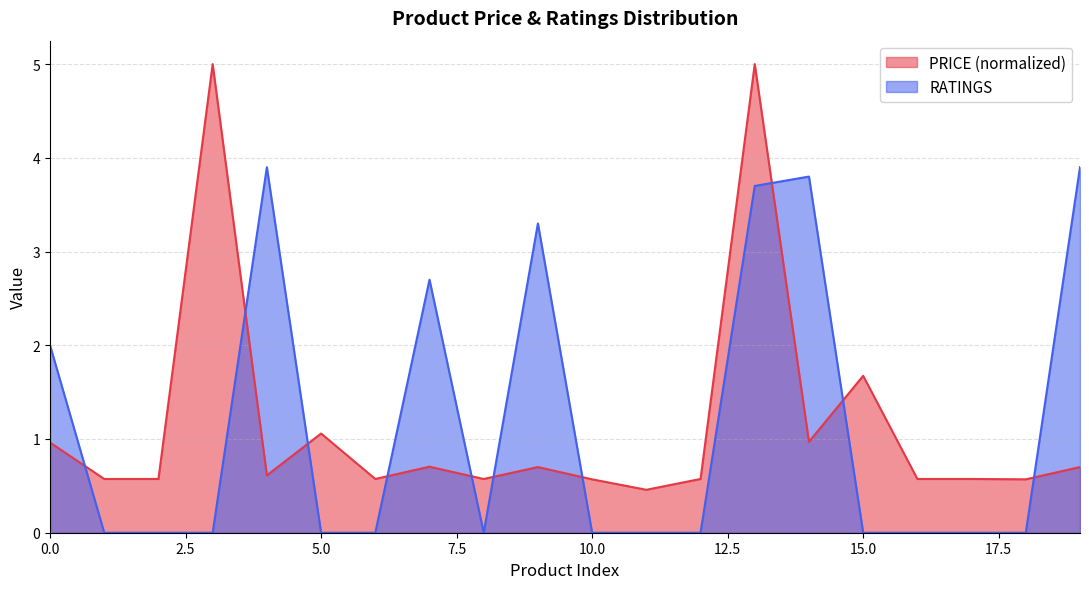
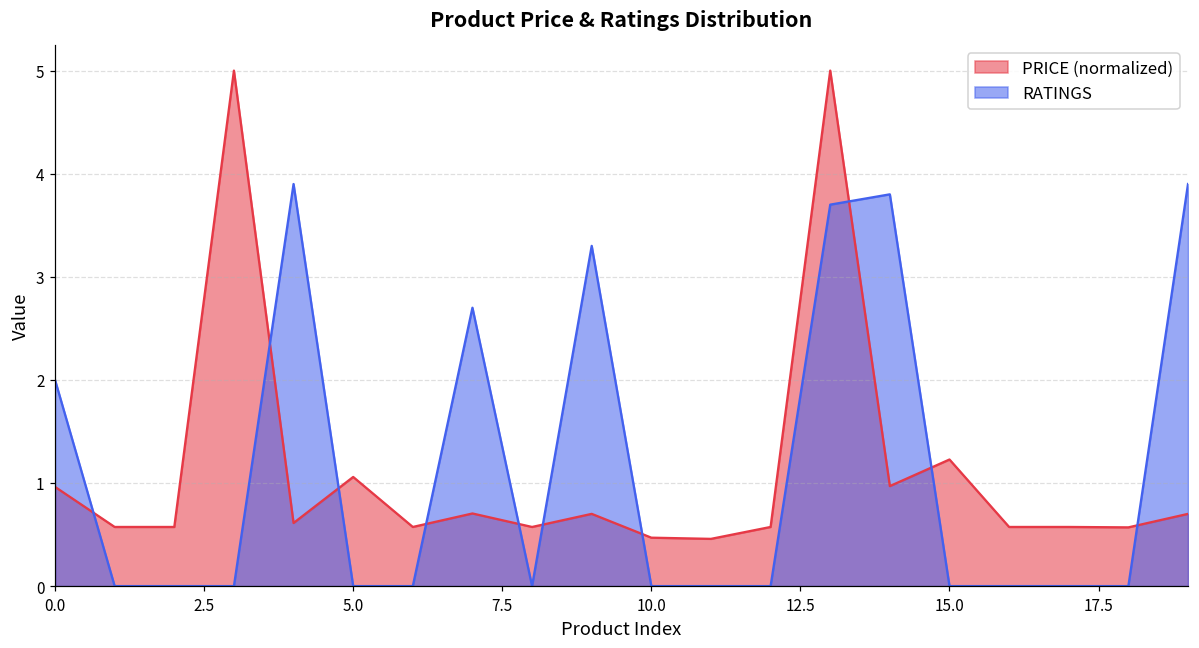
PRICE (normalized), 10.0: 0.6 -> 0.5
PRICE (normalized), 15.0: 1.7 -> 1.2
